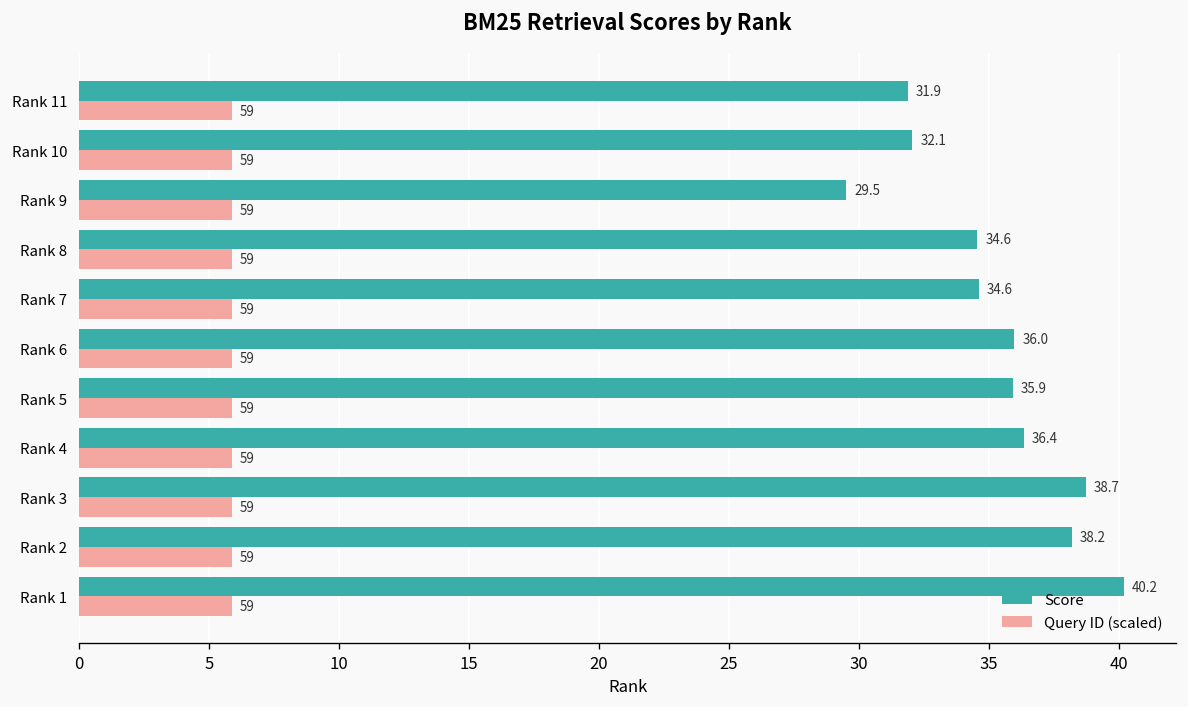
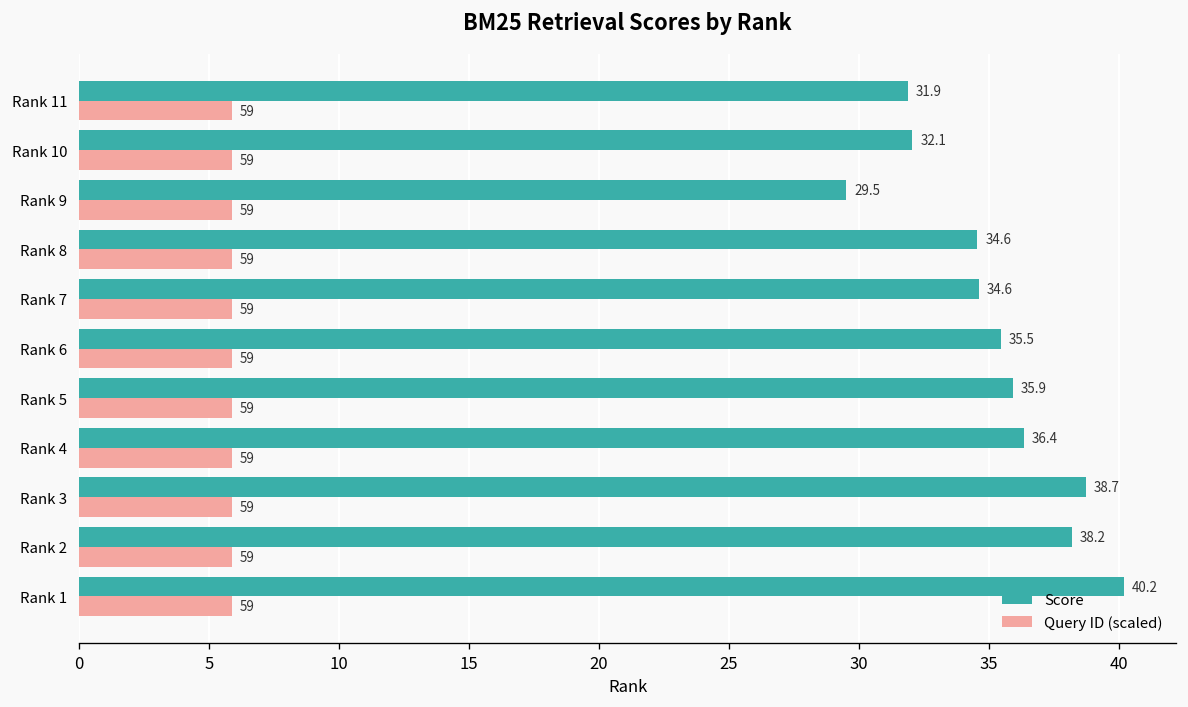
Score, Rank 6: 36.0 -> 35.5
